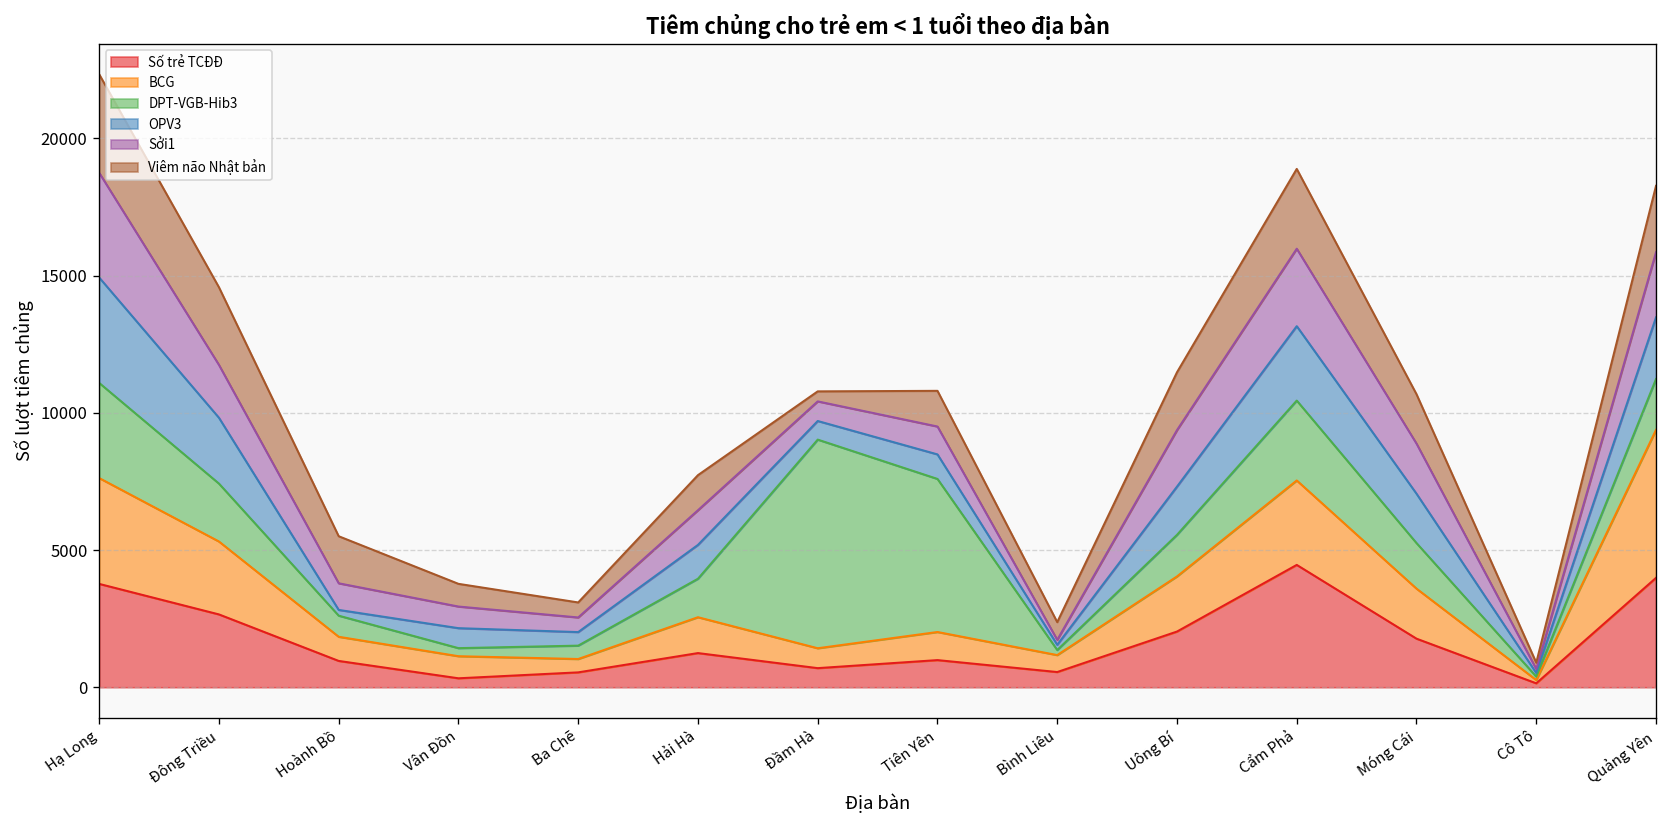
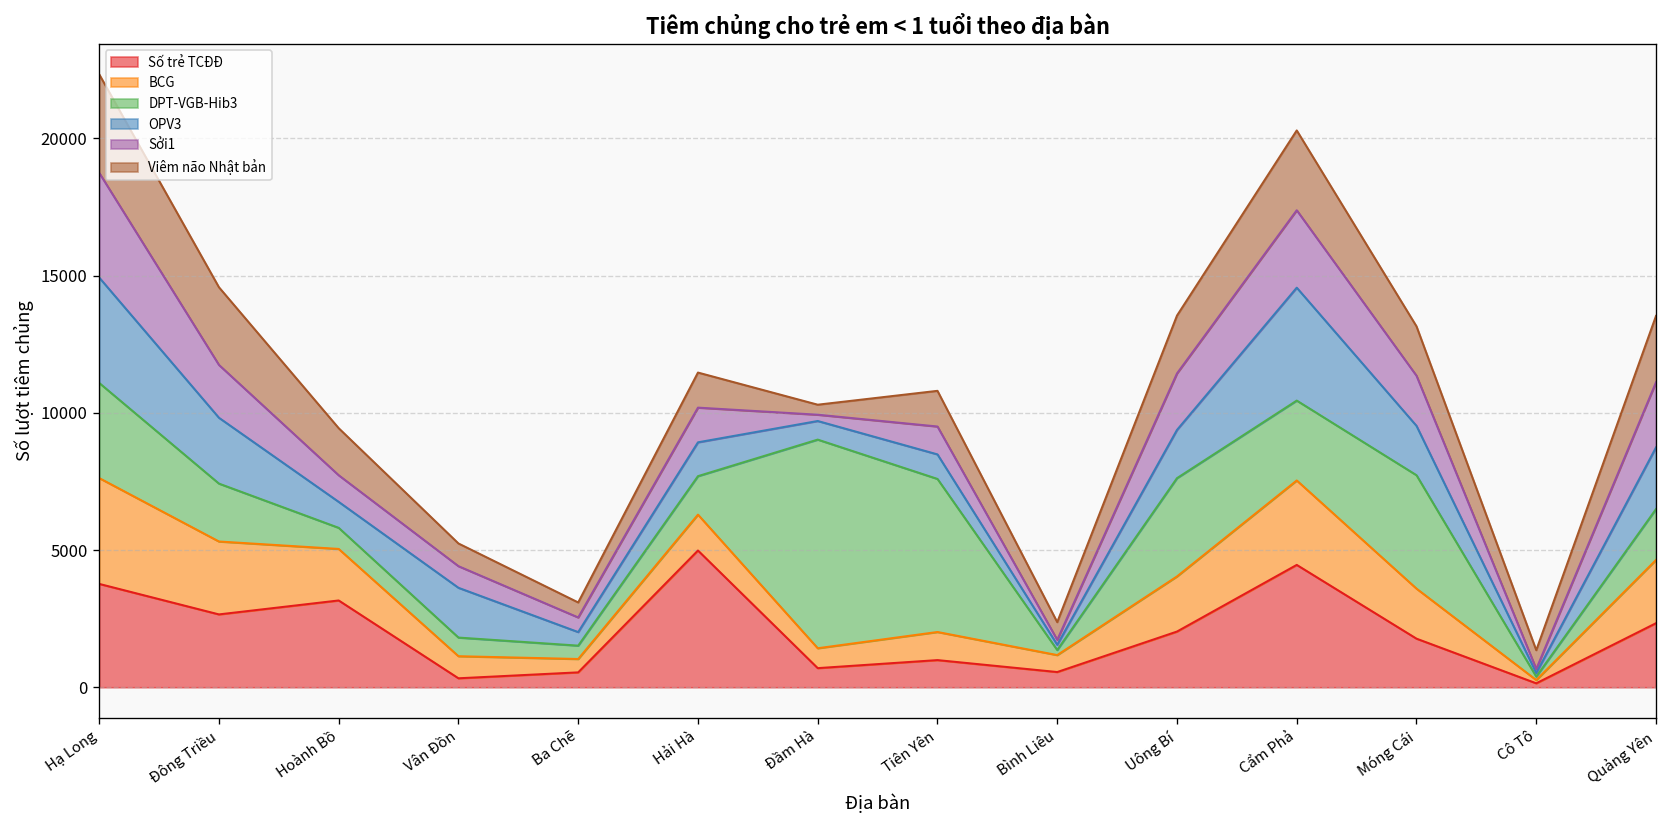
Số trẻ TCĐĐ, Hoành Bồ: 1000 -> 3200
BCG, Hoành Bồ: 900 -> 1900
OPV3, Hoành Bồ: 200 -> 900
DPT-VGB-Hib3, Vân Đồn: 300 -> 700
OPV3, Vân Đồn: 700 -> 1800
Số trẻ TCĐĐ, Hải Hà: 1200 -> 5000
Sởi1, Đầm Hà: 700 -> 200
DPT-VGB-Hib3, Uông Bí: 1500 -> 3600
OPV3, Cẩm Phả: 2700 -> 4100
DPT-VGB-Hib3, Móng Cái: 1700 -> 4100
Viêm não Nhật bản, Cô Tô: 200 -> 700
Số trẻ TCĐĐ, Quảng Yên: 4000 -> 2300
BCG, Quảng Yên: 5400 -> 2300
